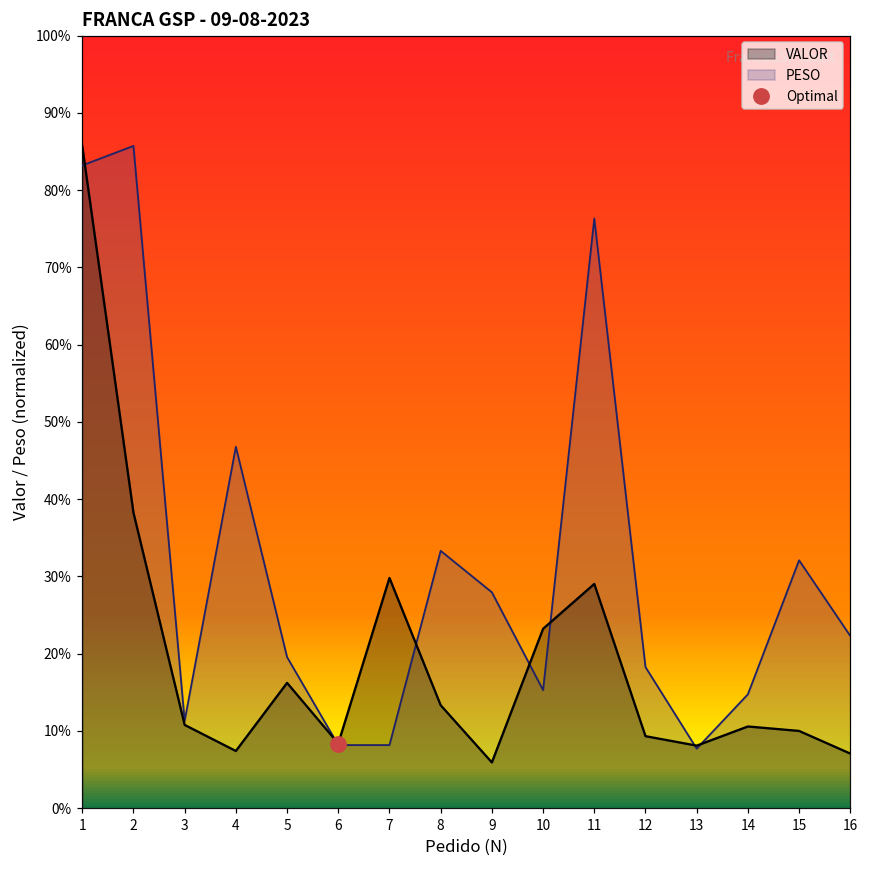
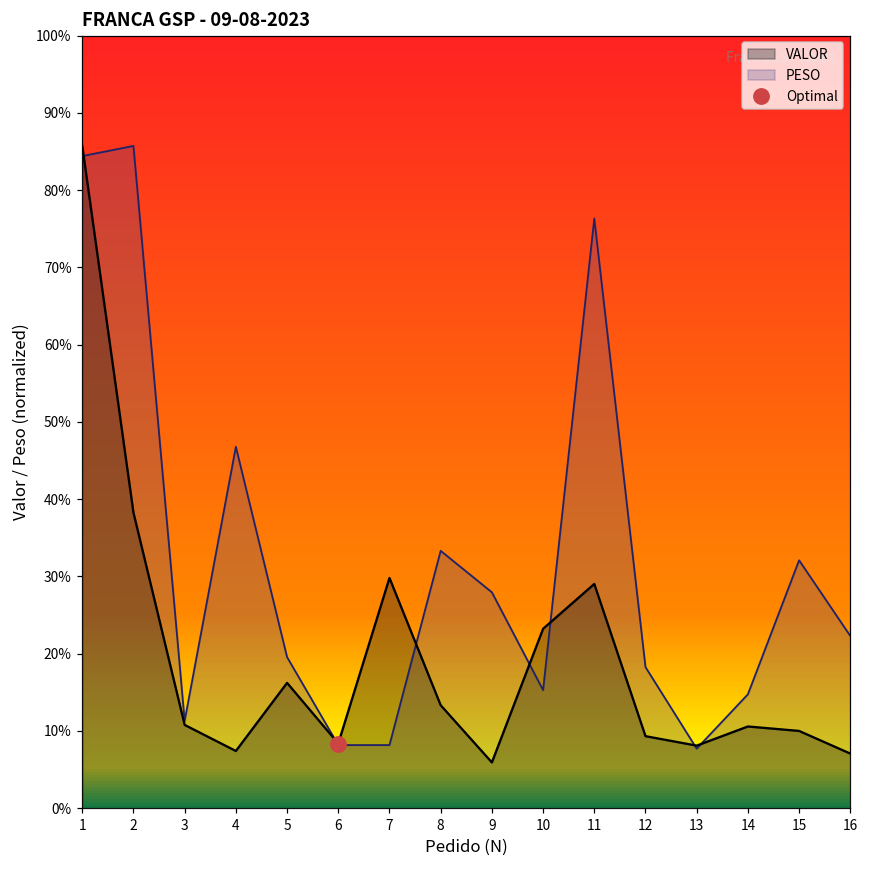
PESO, 1: 83% -> 84%
